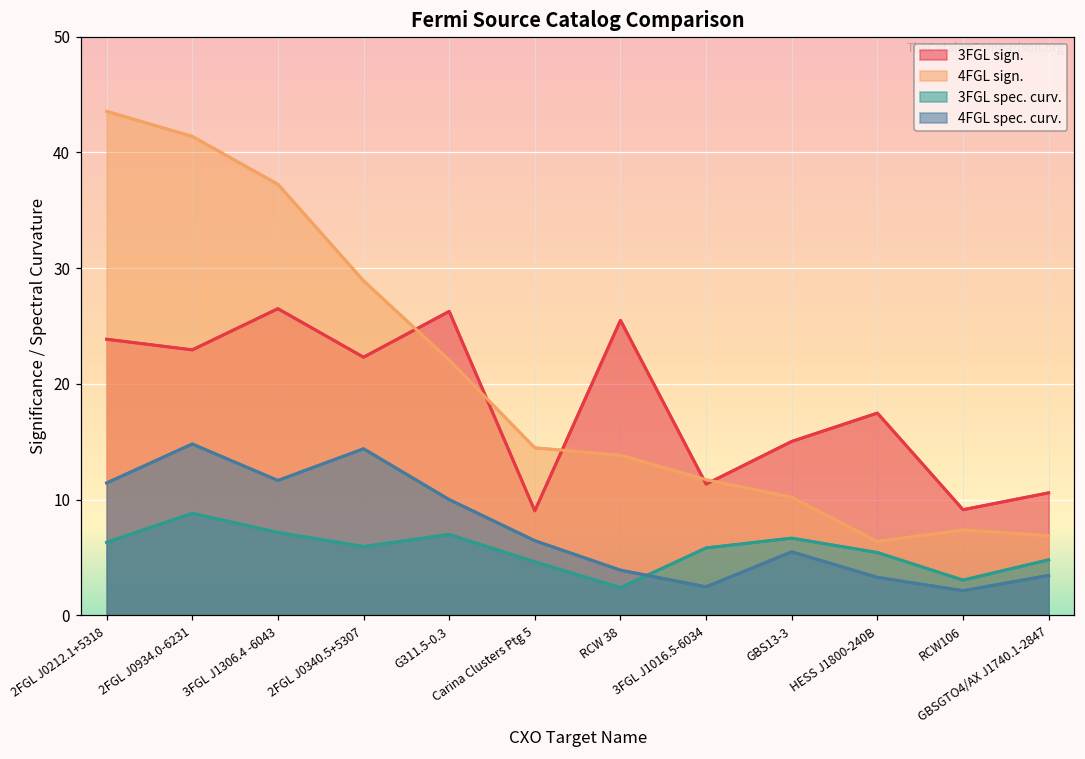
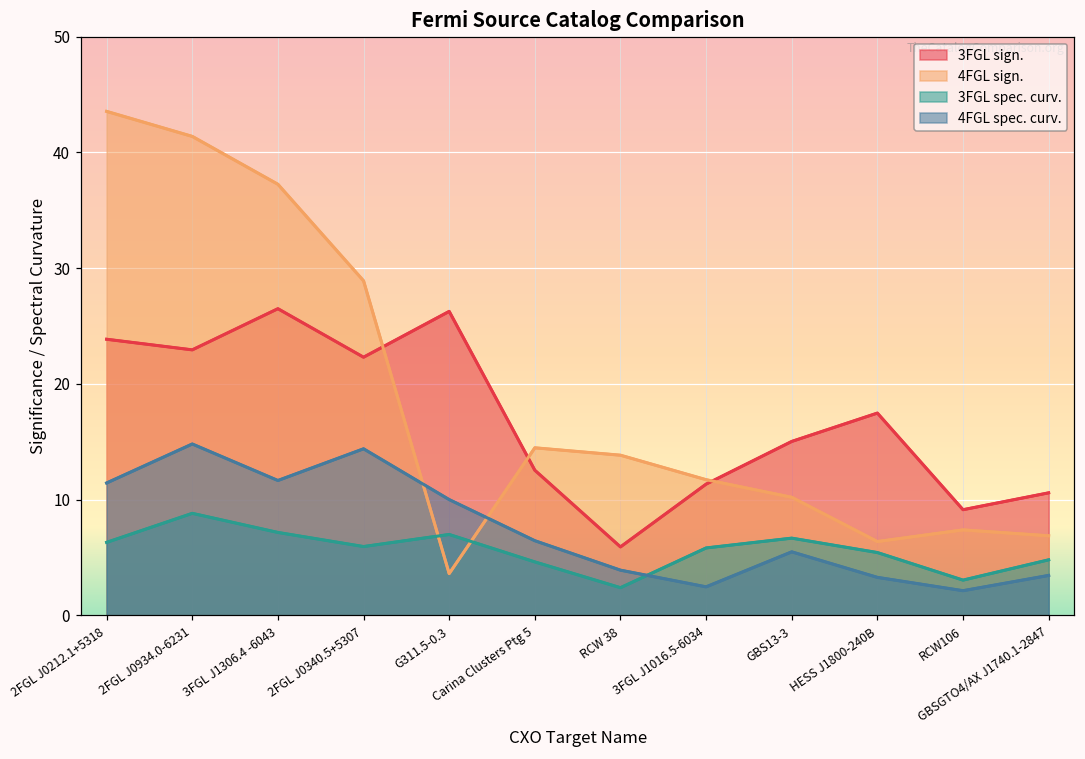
4FGL sign., G311.5-0.3: 22.1 -> 3.6
3FGL sign., Carina Clusters Ptg 5: 9.0 -> 12.5
3FGL sign., RCW 38: 25.5 -> 5.9
